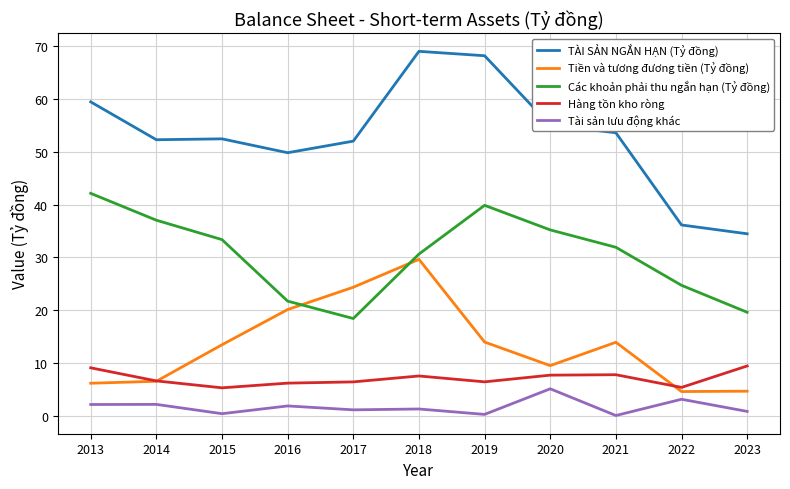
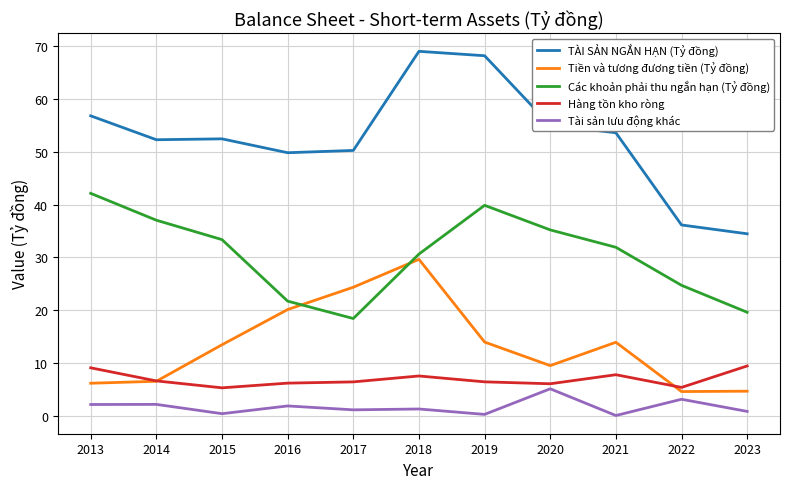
TÀI SẢN NGẮN HẠN (Tỷ đồng), 2013: 59 -> 57
TÀI SẢN NGẮN HẠN (Tỷ đồng), 2017: 52 -> 50
Hàng tồn kho ròng, 2020: 8 -> 6
